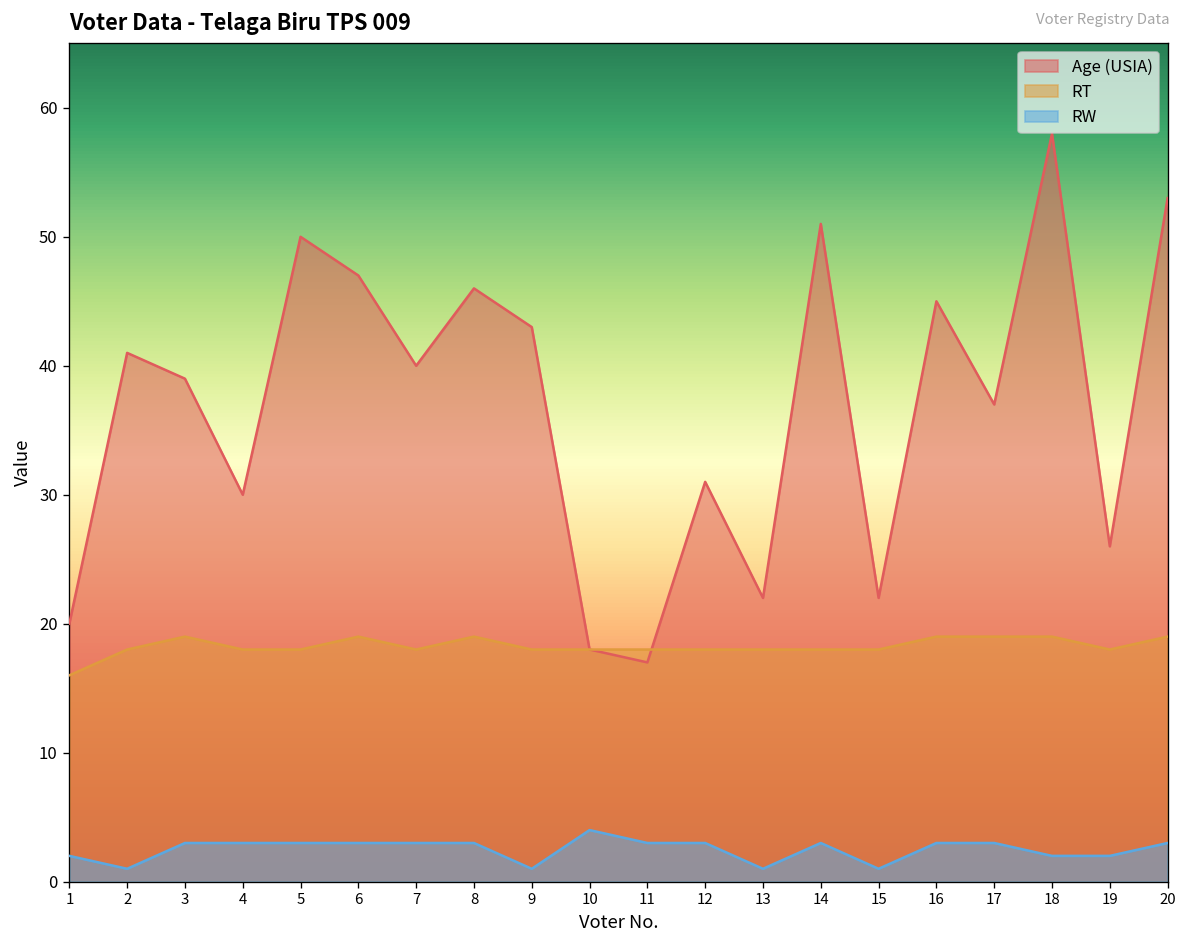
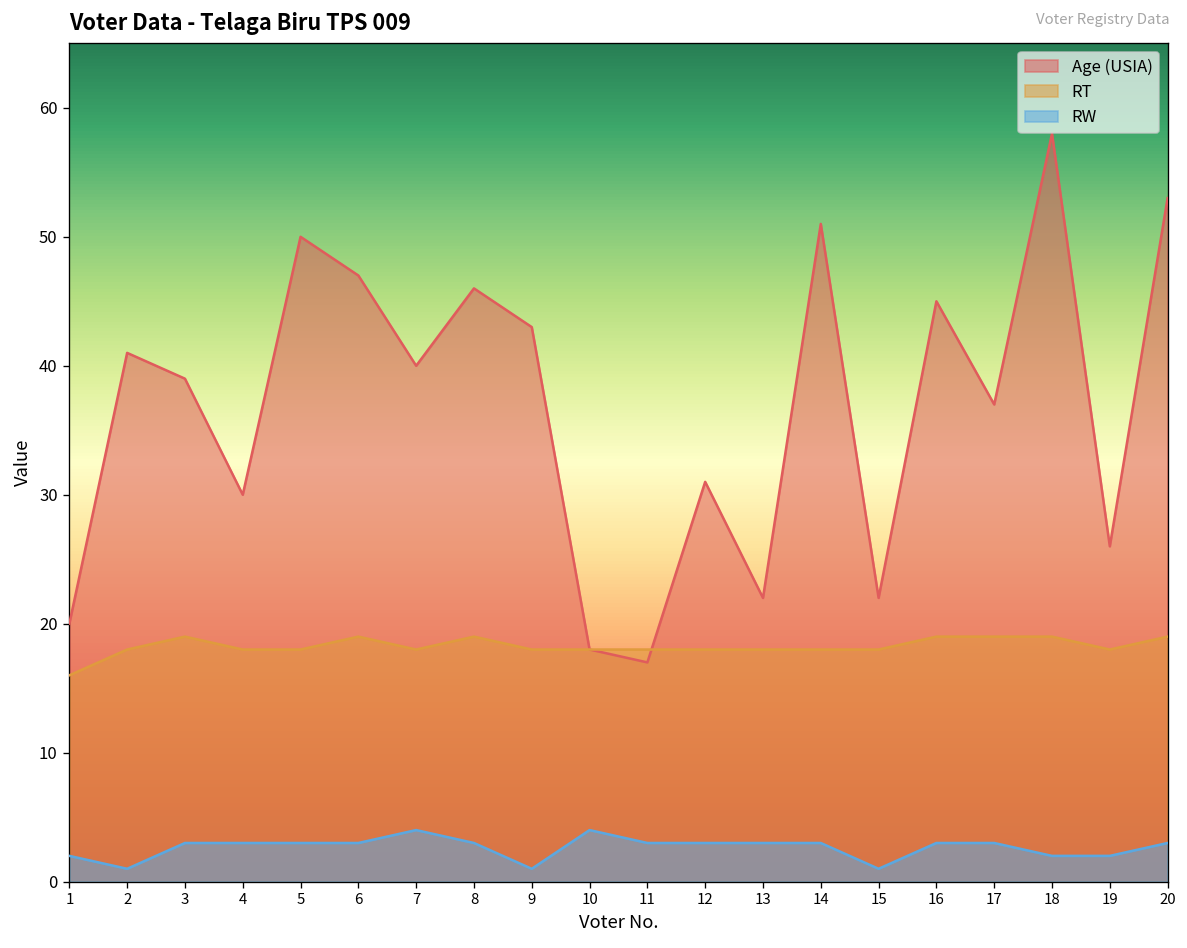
RW, 7: 3 -> 4
RW, 13: 1 -> 3
